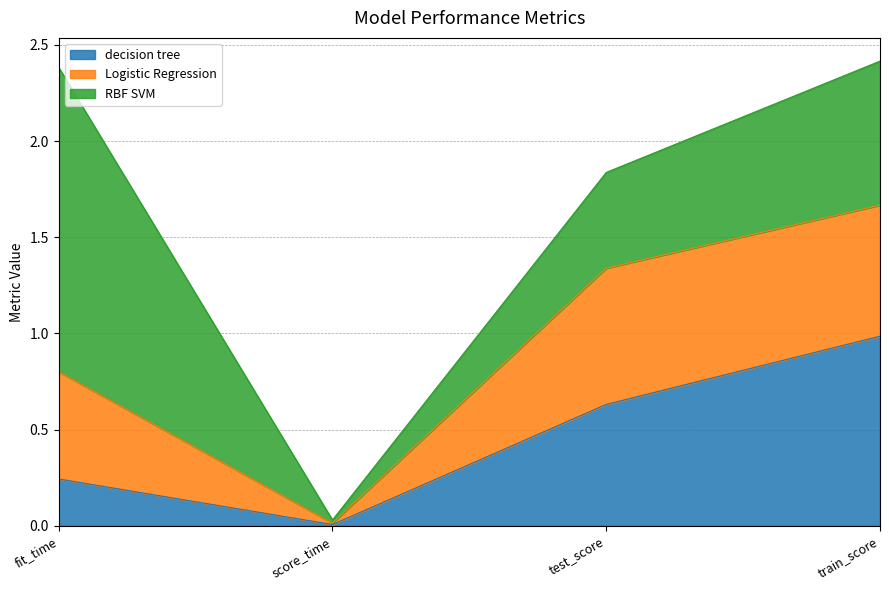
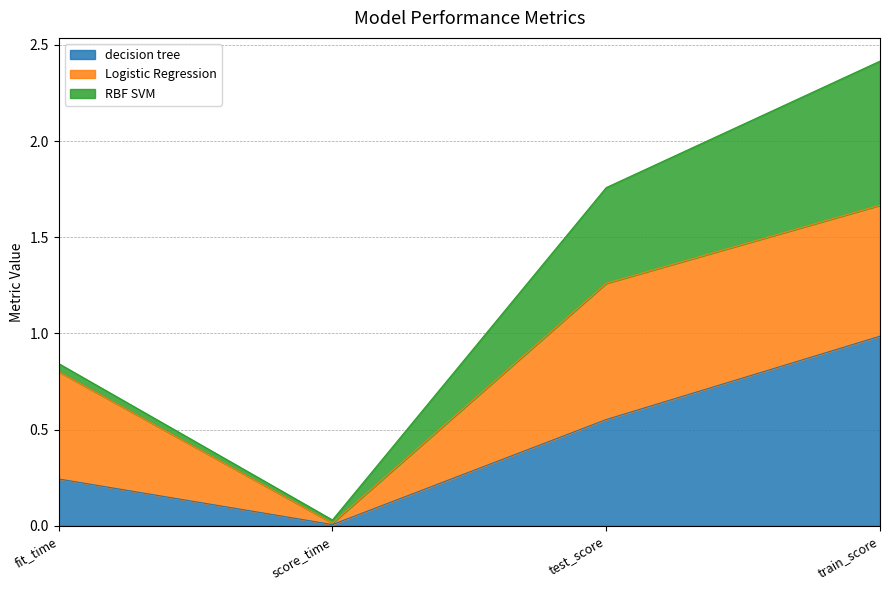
RBF SVM, fit_time: 1.58 -> 0.04
decision tree, test_score: 0.63 -> 0.55
